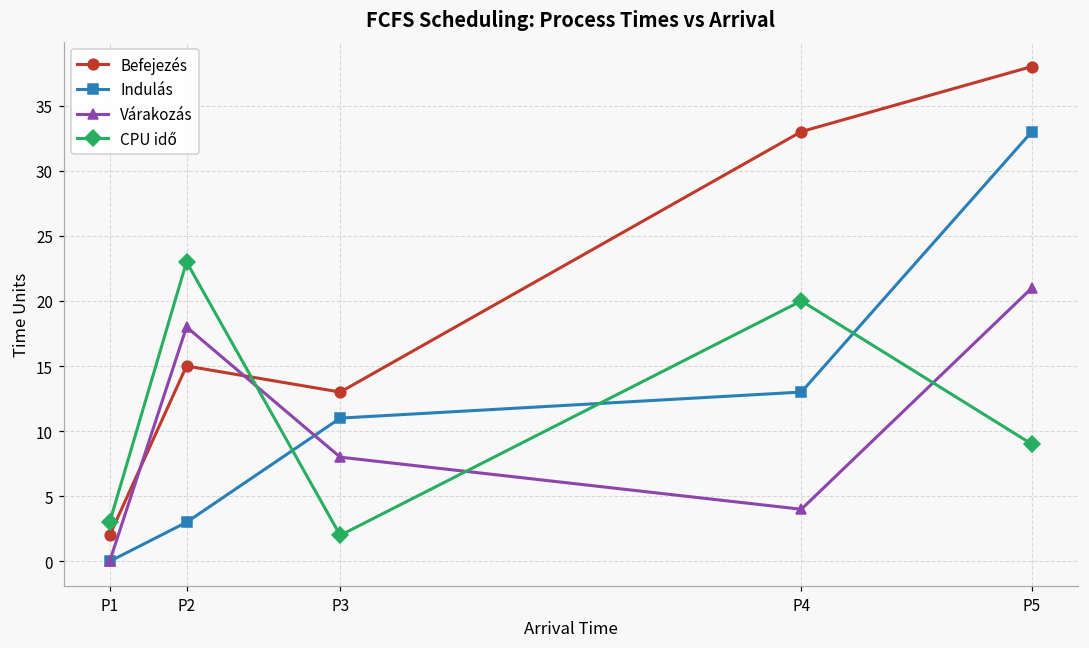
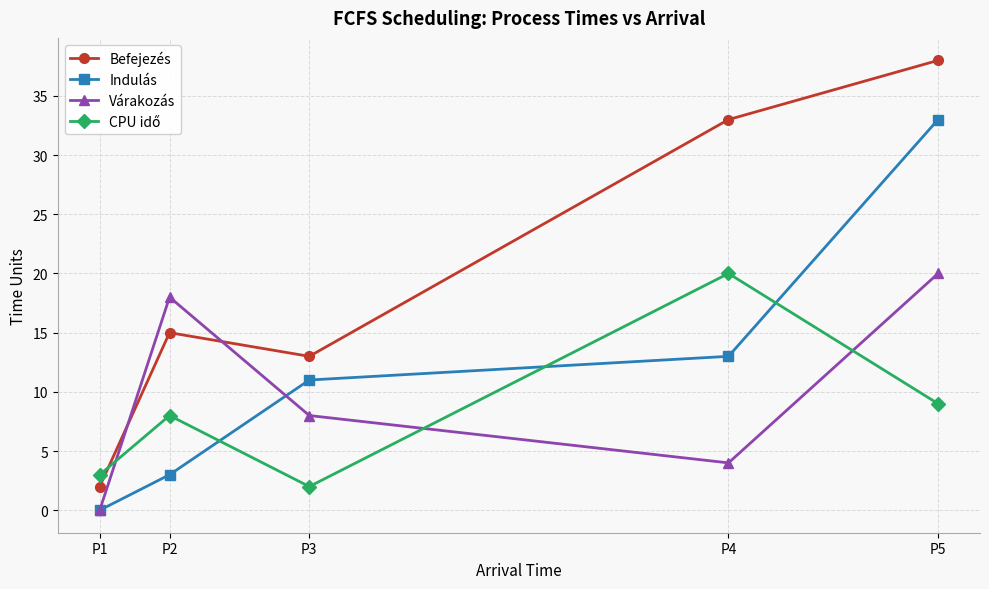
CPU idő, P2: 23 -> 8
Várakozás, P5: 21 -> 20
